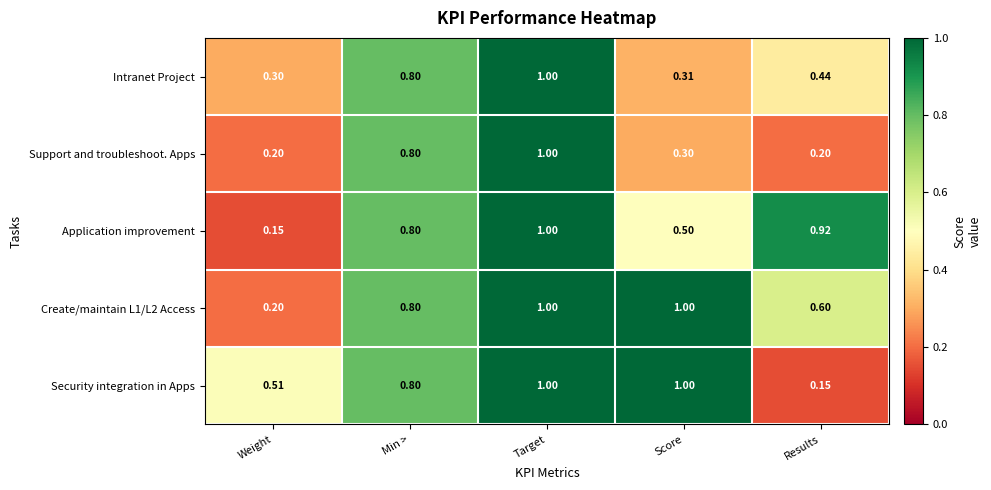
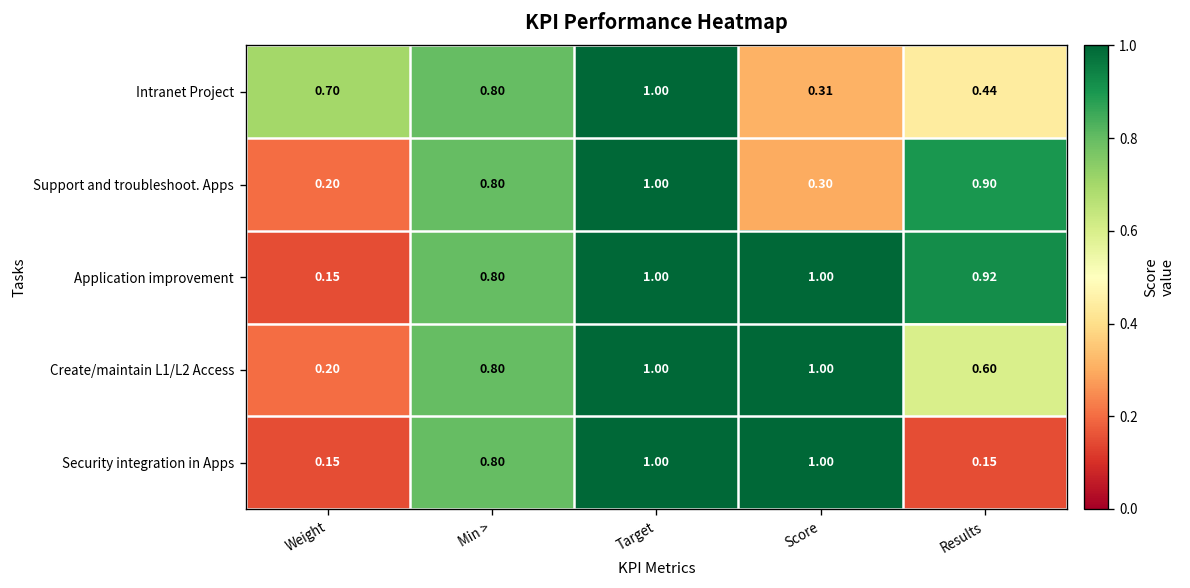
Intranet Project, Weight: 0.30 -> 0.70
Support and troubleshoot. Apps, Results: 0.20 -> 0.90
Application improvement, Score: 0.50 -> 1.00
Security integration in Apps, Weight: 0.51 -> 0.15
